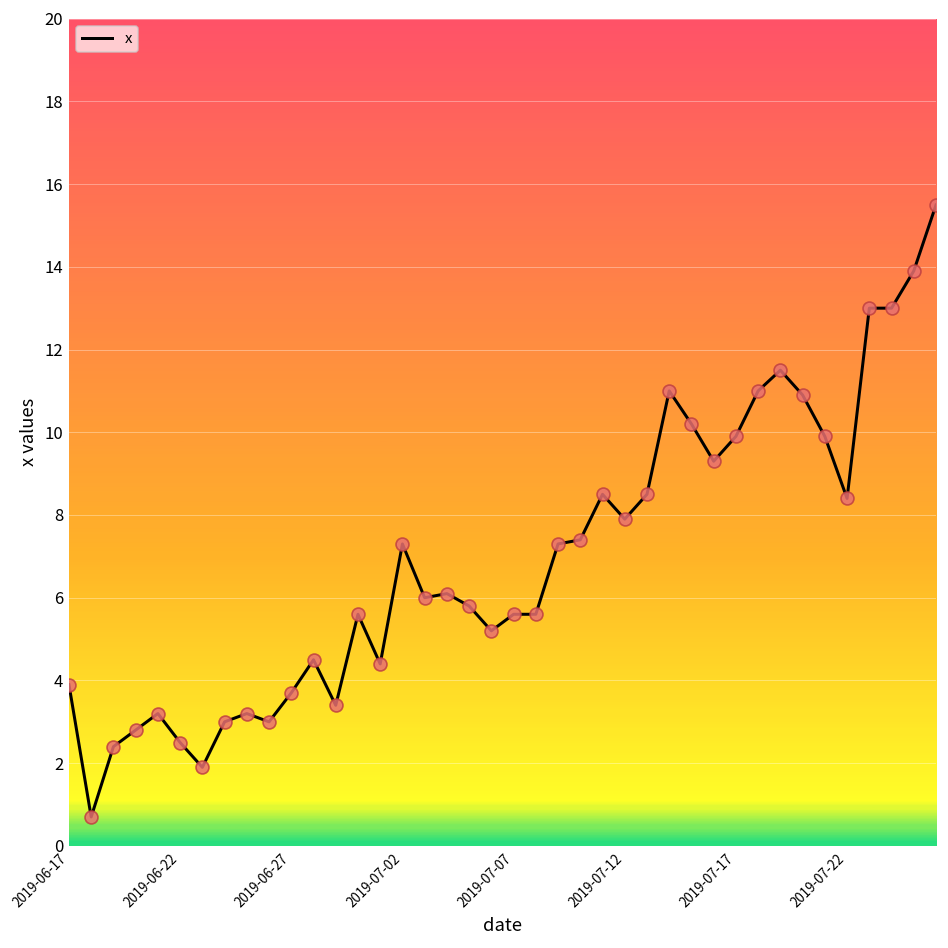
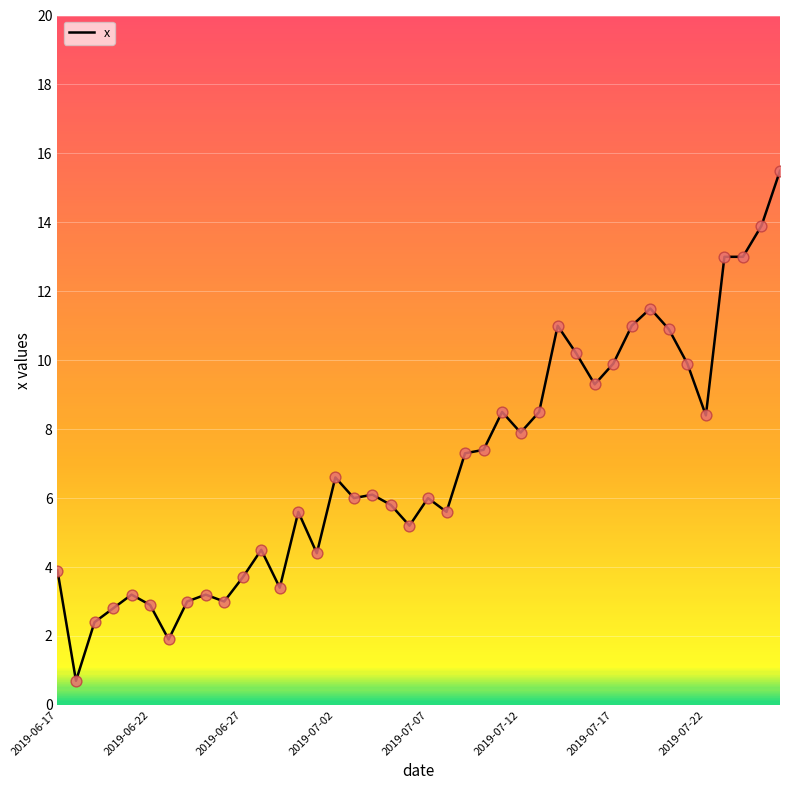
2019-06-22: 2.5 -> 2.9
2019-07-02: 7.3 -> 6.6
2019-07-07: 5.6 -> 6.0
